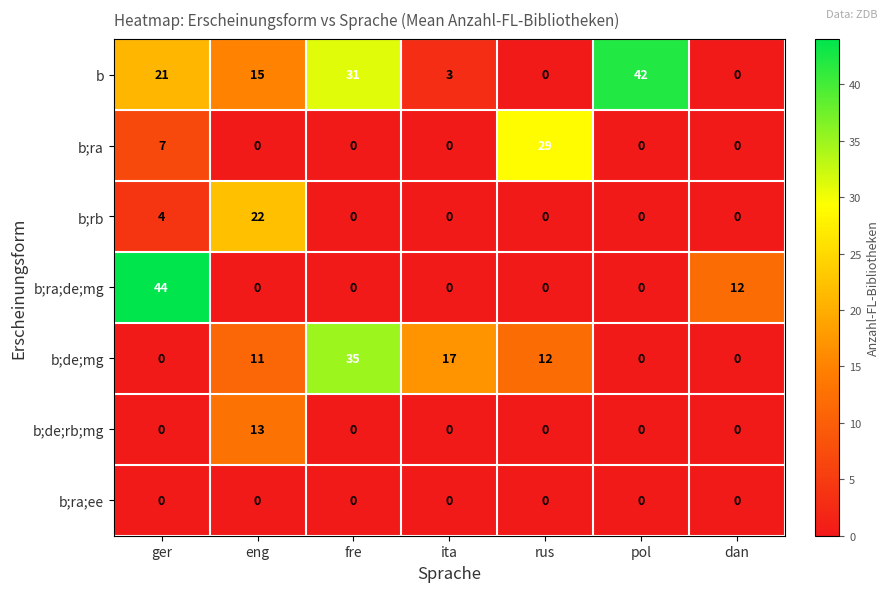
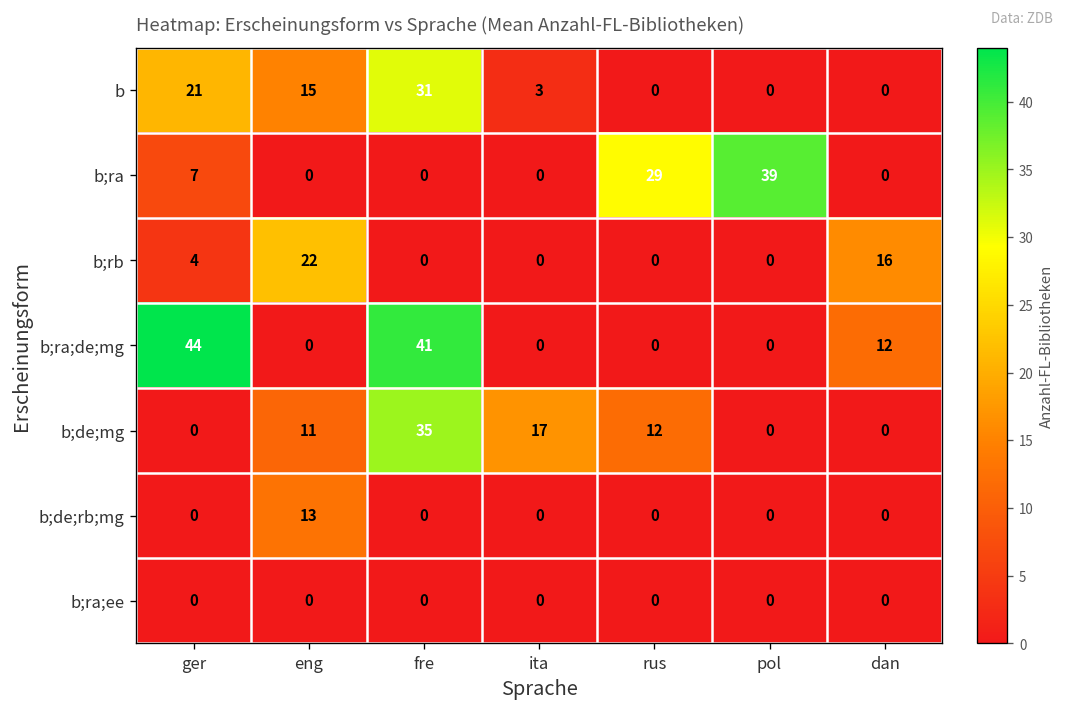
b, pol: 42 -> 0
b;ra, pol: 0 -> 39
b;rb, dan: 0 -> 16
b;ra;de;mg, fre: 0 -> 41
